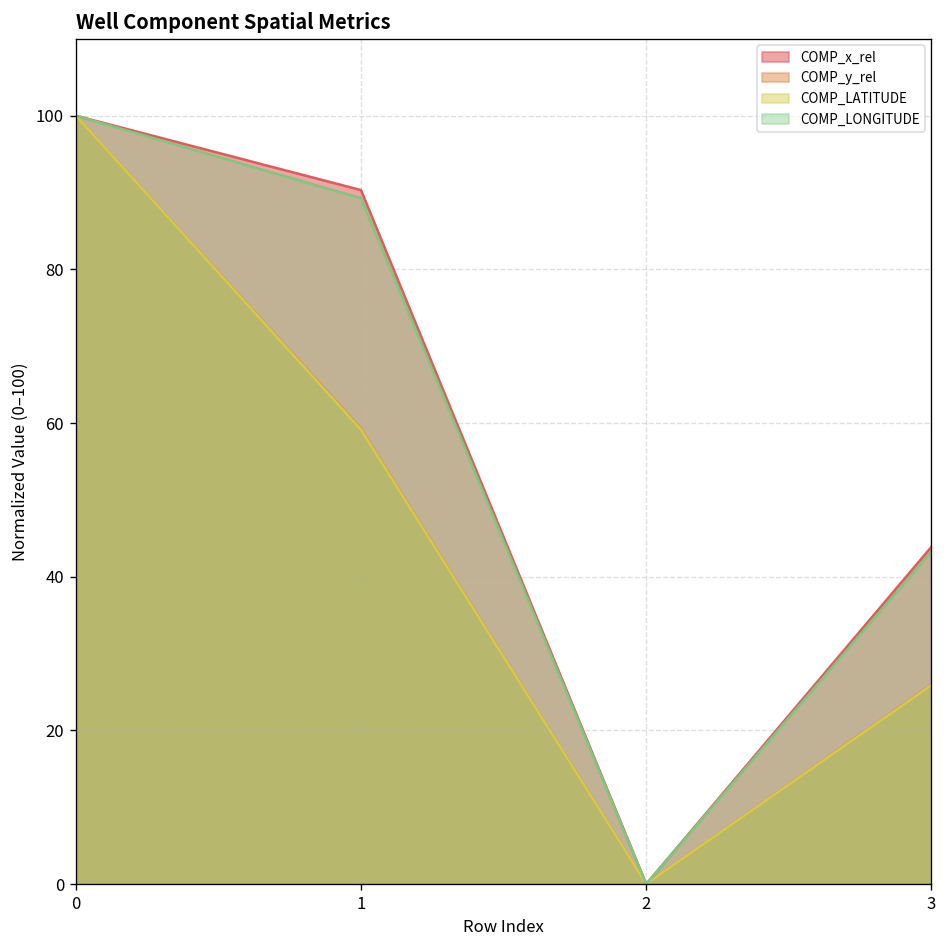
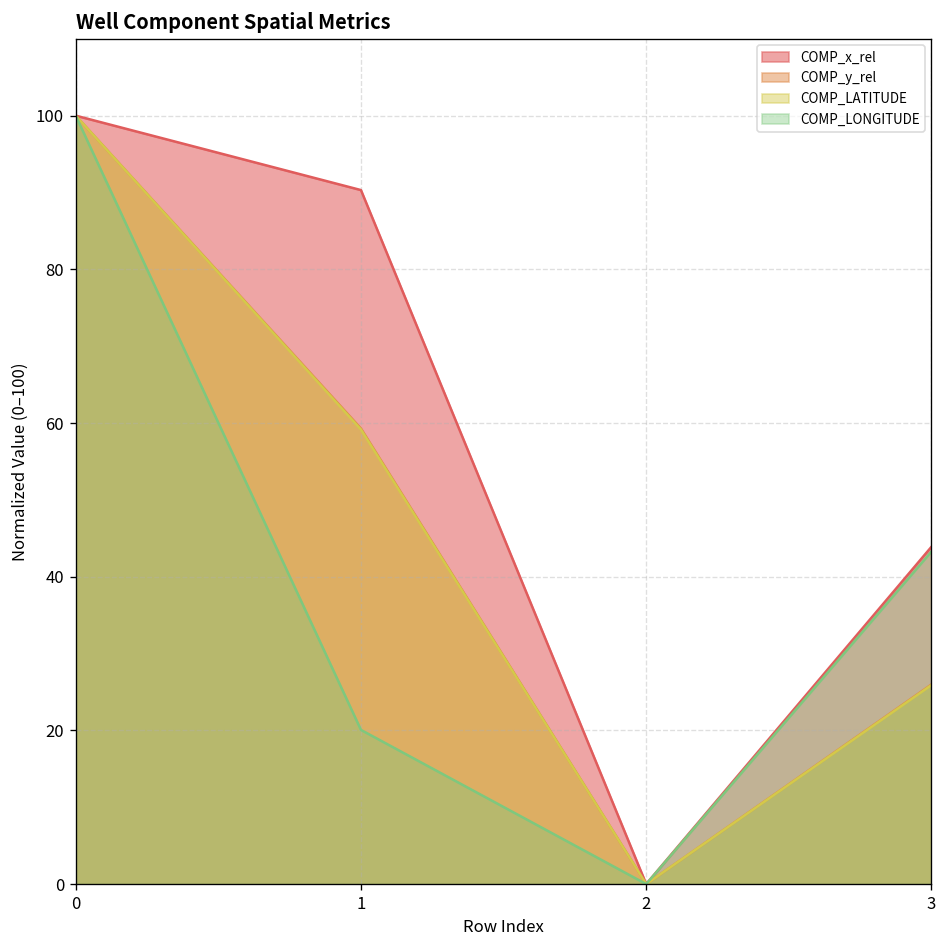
COMP_LONGITUDE, 1: 89 -> 20
